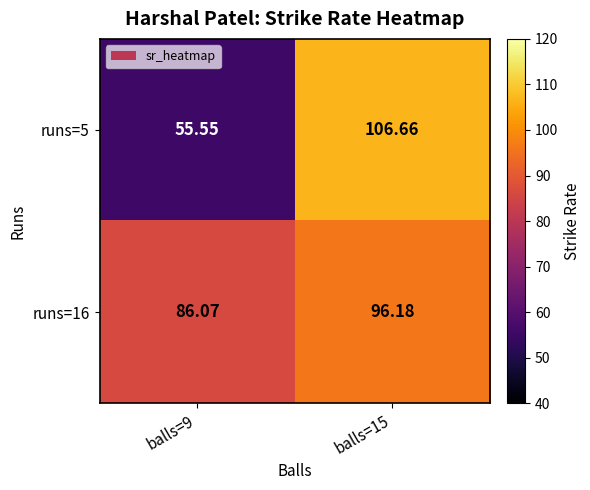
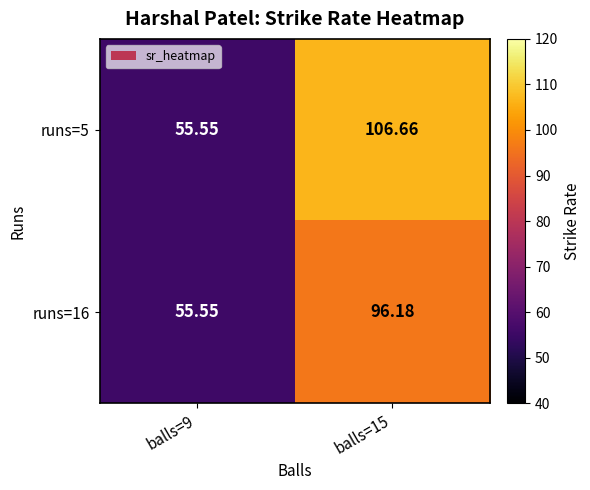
runs=16, balls=9: 86.07 -> 55.55
